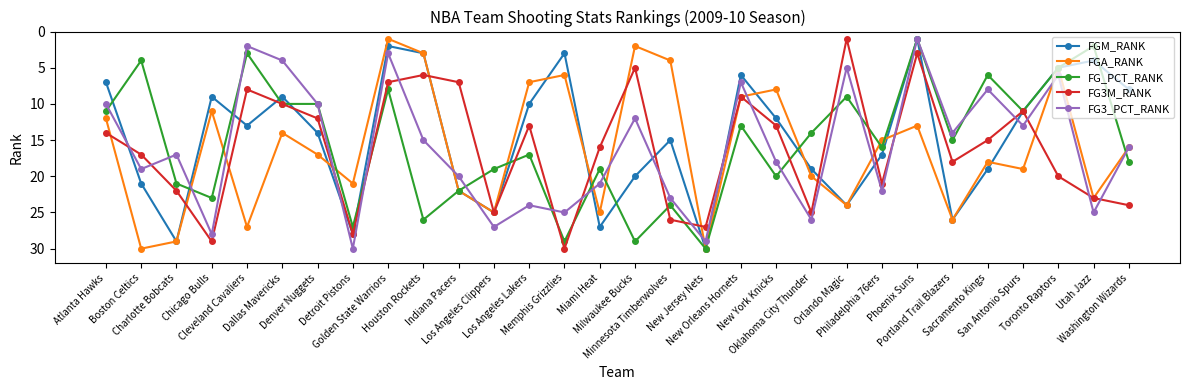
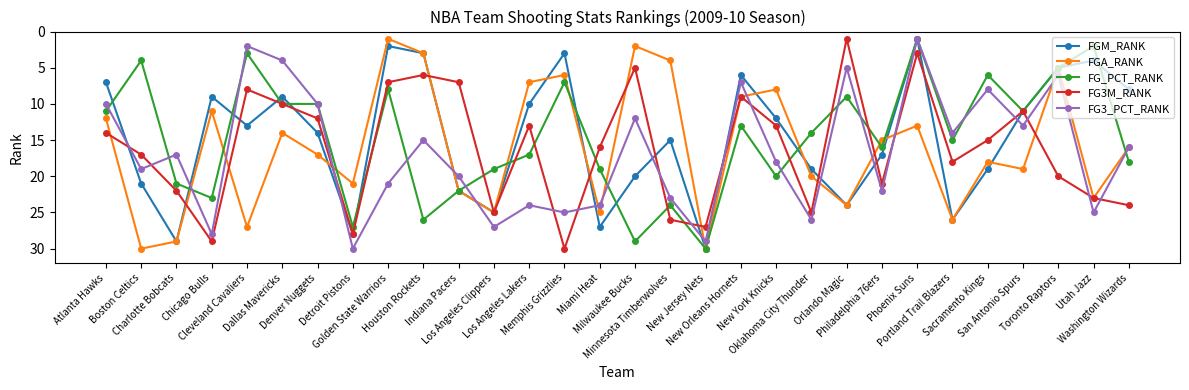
FG3_PCT_RANK, Golden State Warriors: 3 -> 21
FG_PCT_RANK, Memphis Grizzlies: 29 -> 7
FG3_PCT_RANK, Miami Heat: 21 -> 24
